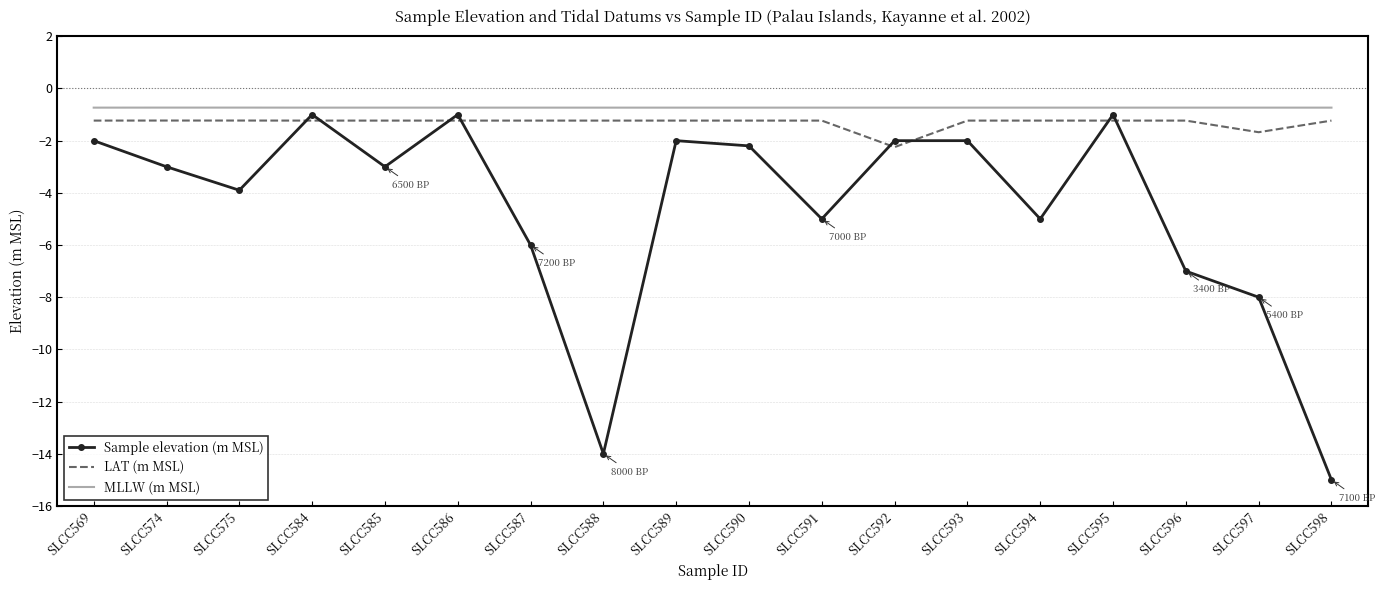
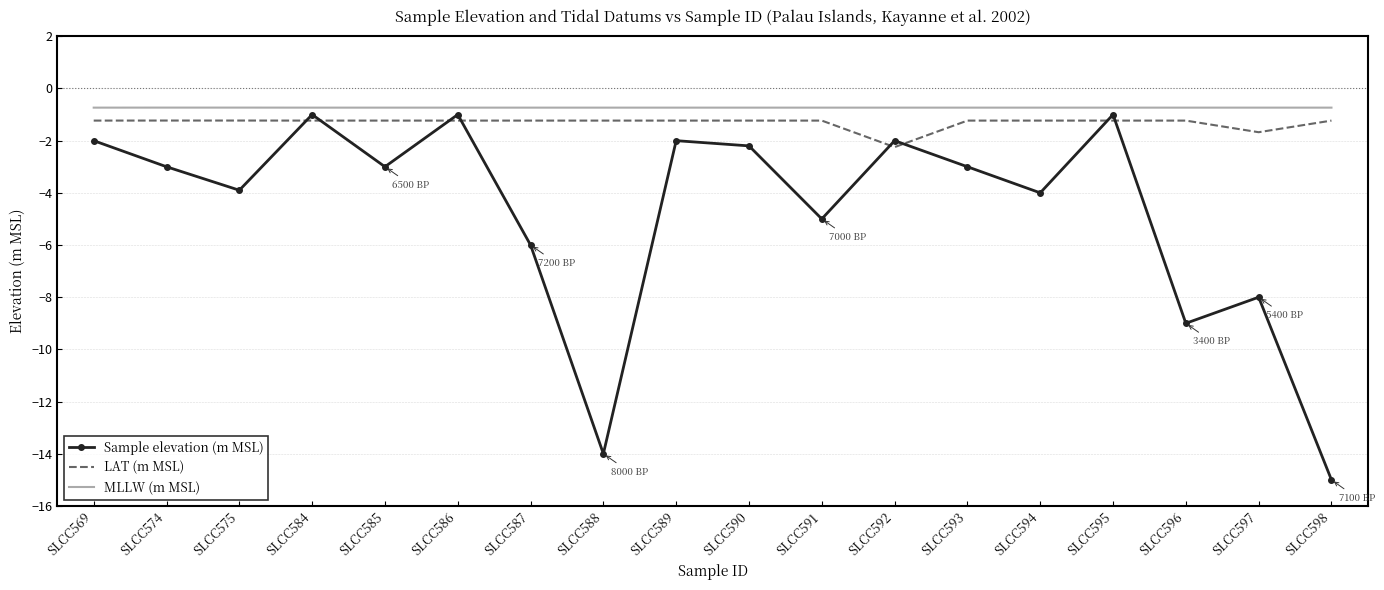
Sample elevation (m MSL), SLCC593: -2 -> -3
Sample elevation (m MSL), SLCC594: -5 -> -4
Sample elevation (m MSL), SLCC596: -7 -> -9
